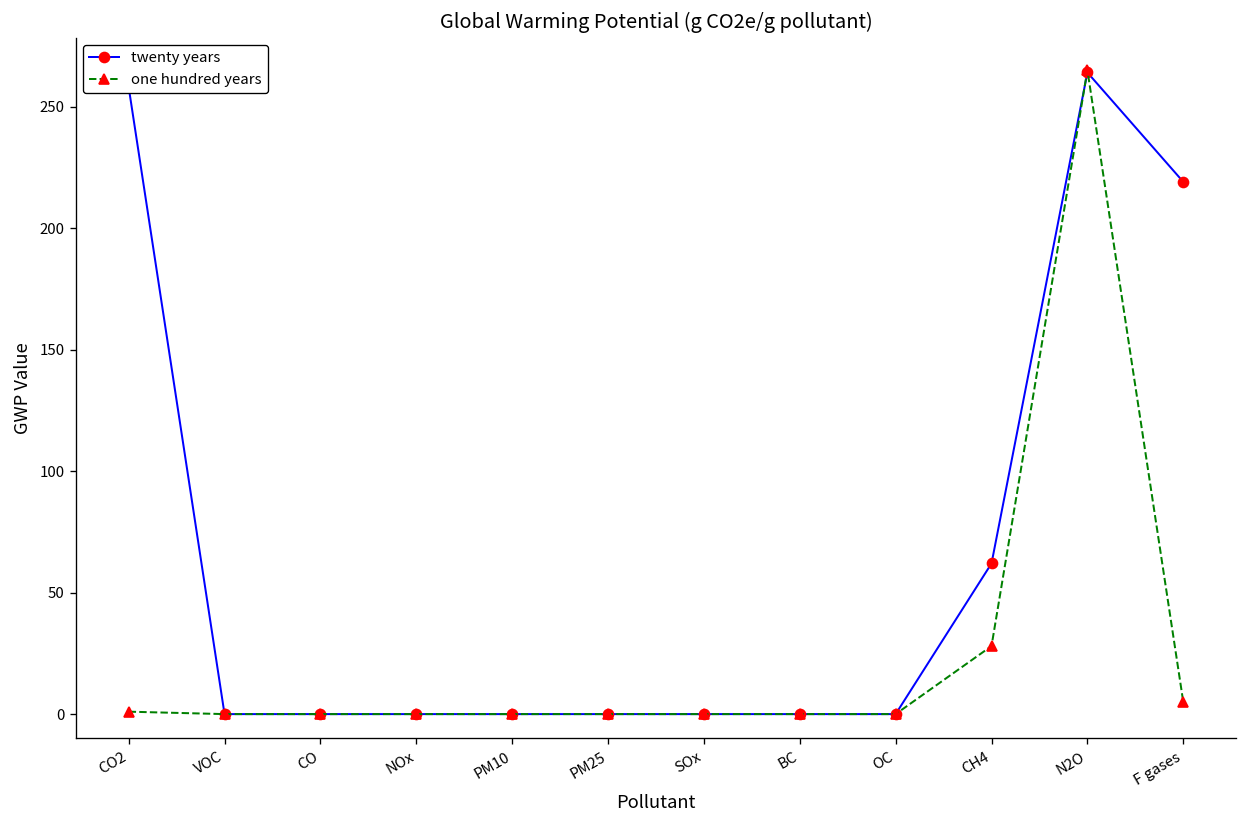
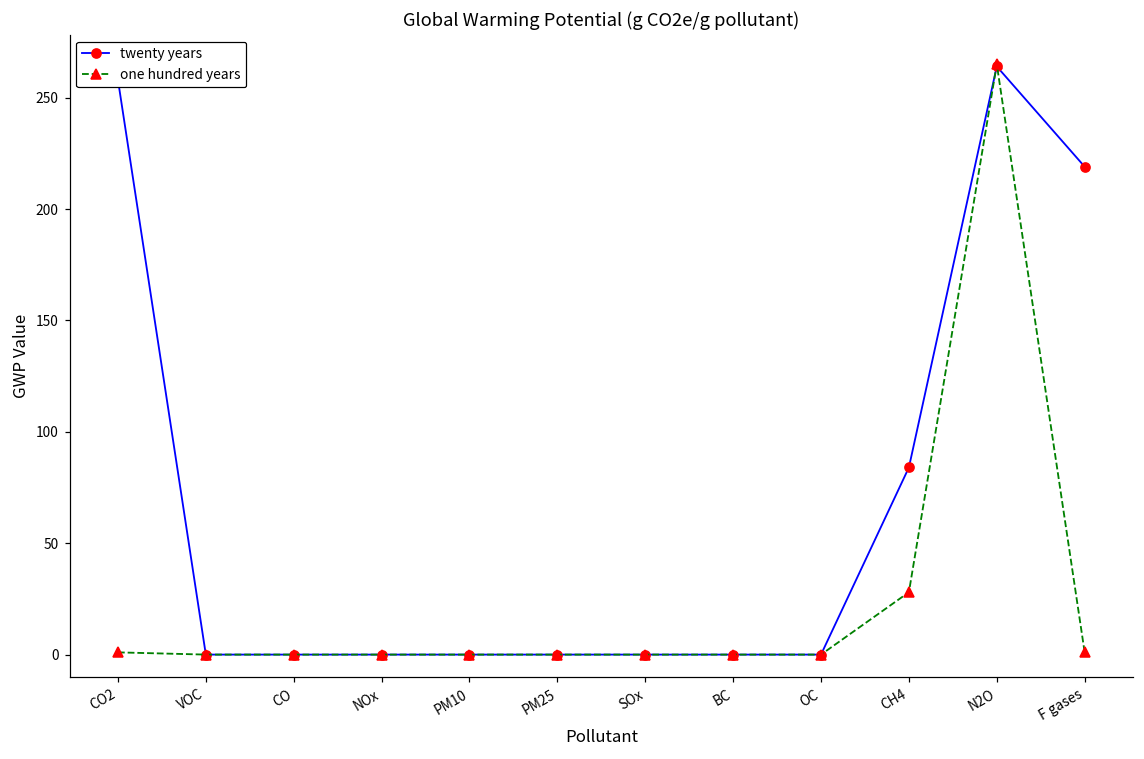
twenty years, CH4: 62 -> 84
one hundred years, F gases: 5 -> 1
